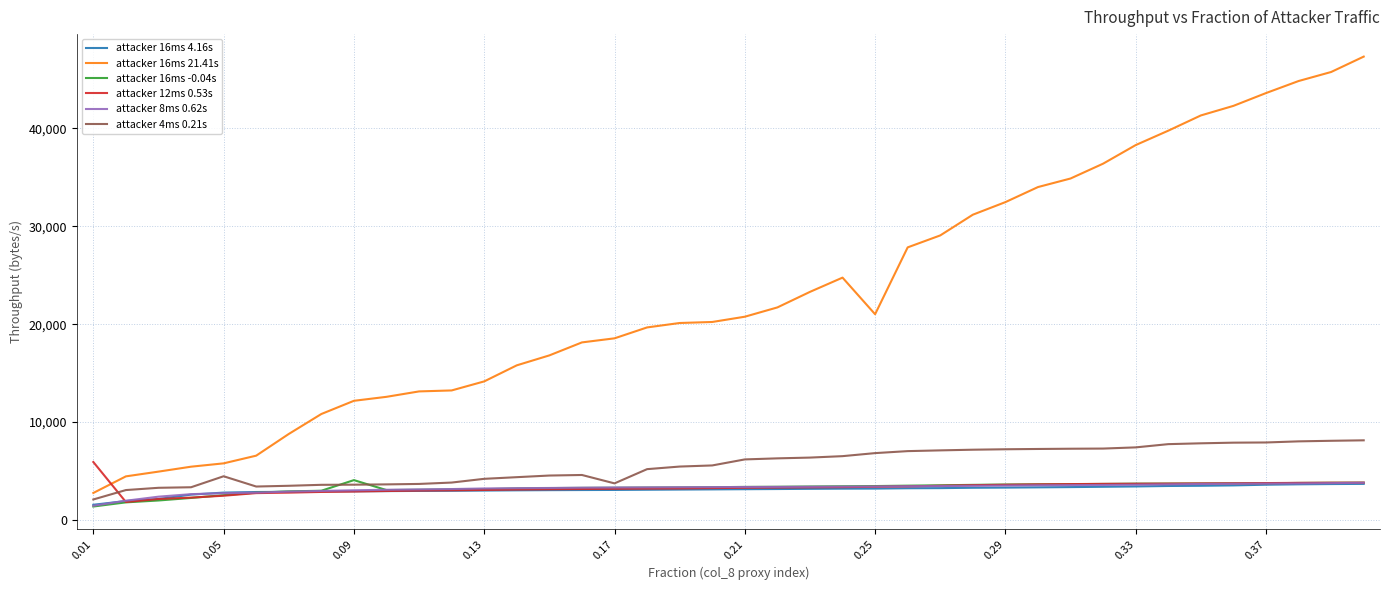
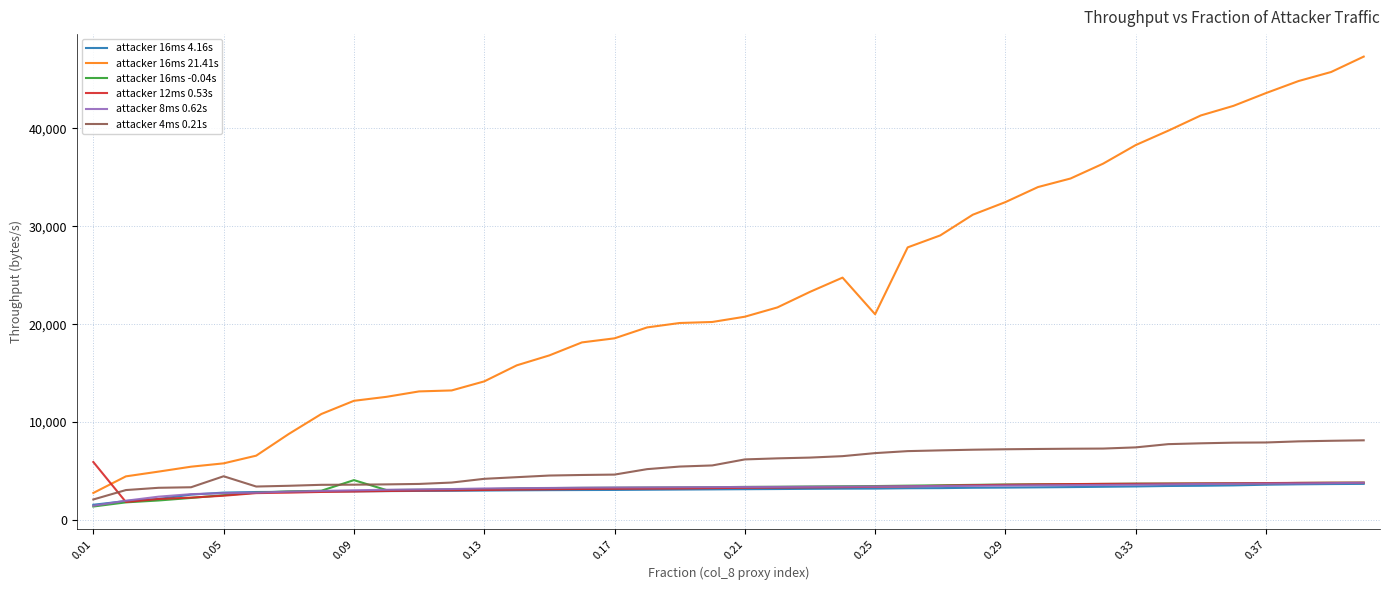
attacker 4ms 0.21s, 0.17: 4,000 -> 5,000
